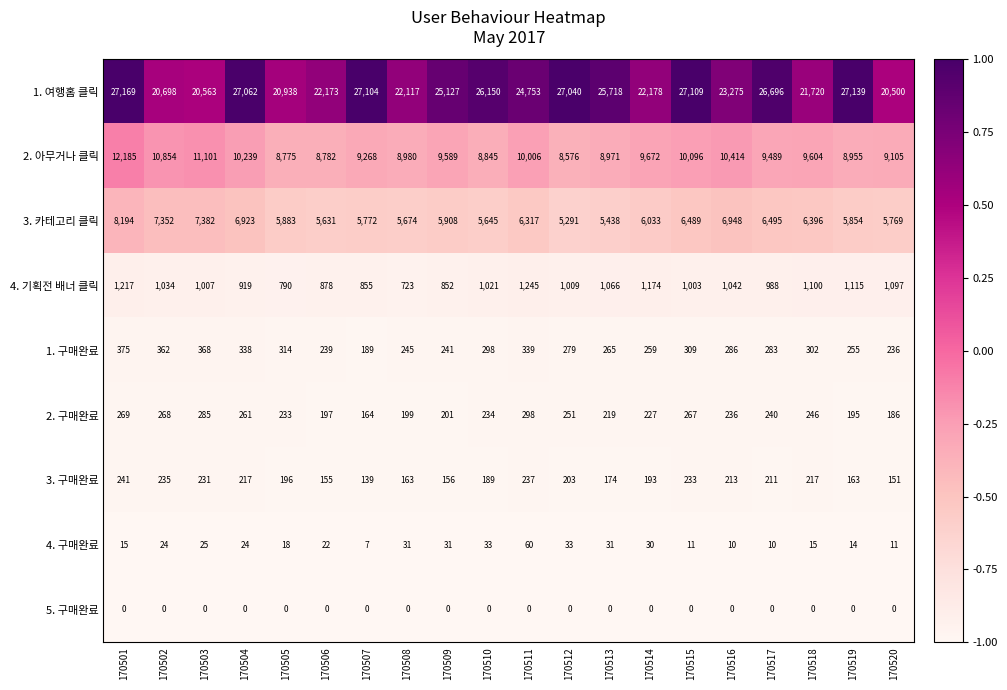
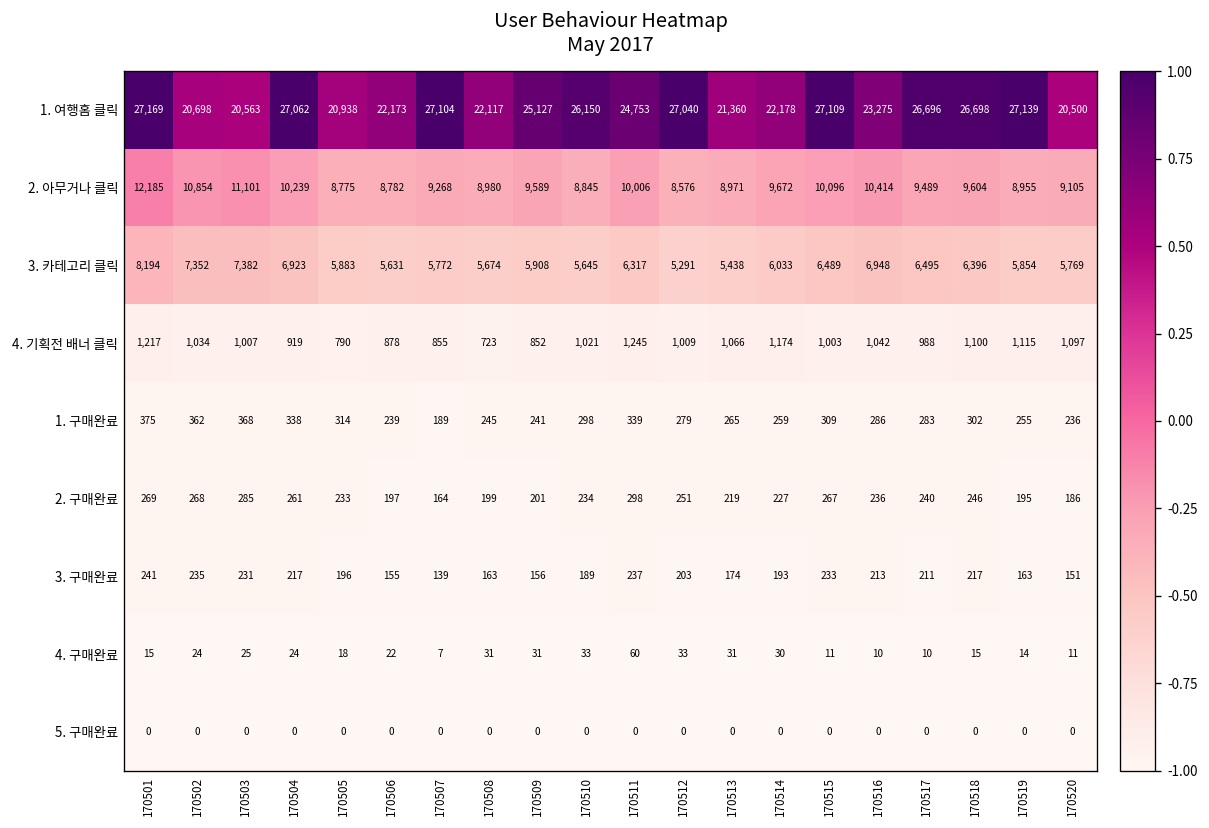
1. 여행홈 클릭, 170513: 25,718 -> 21,360
1. 여행홈 클릭, 170518: 21,720 -> 26,698
